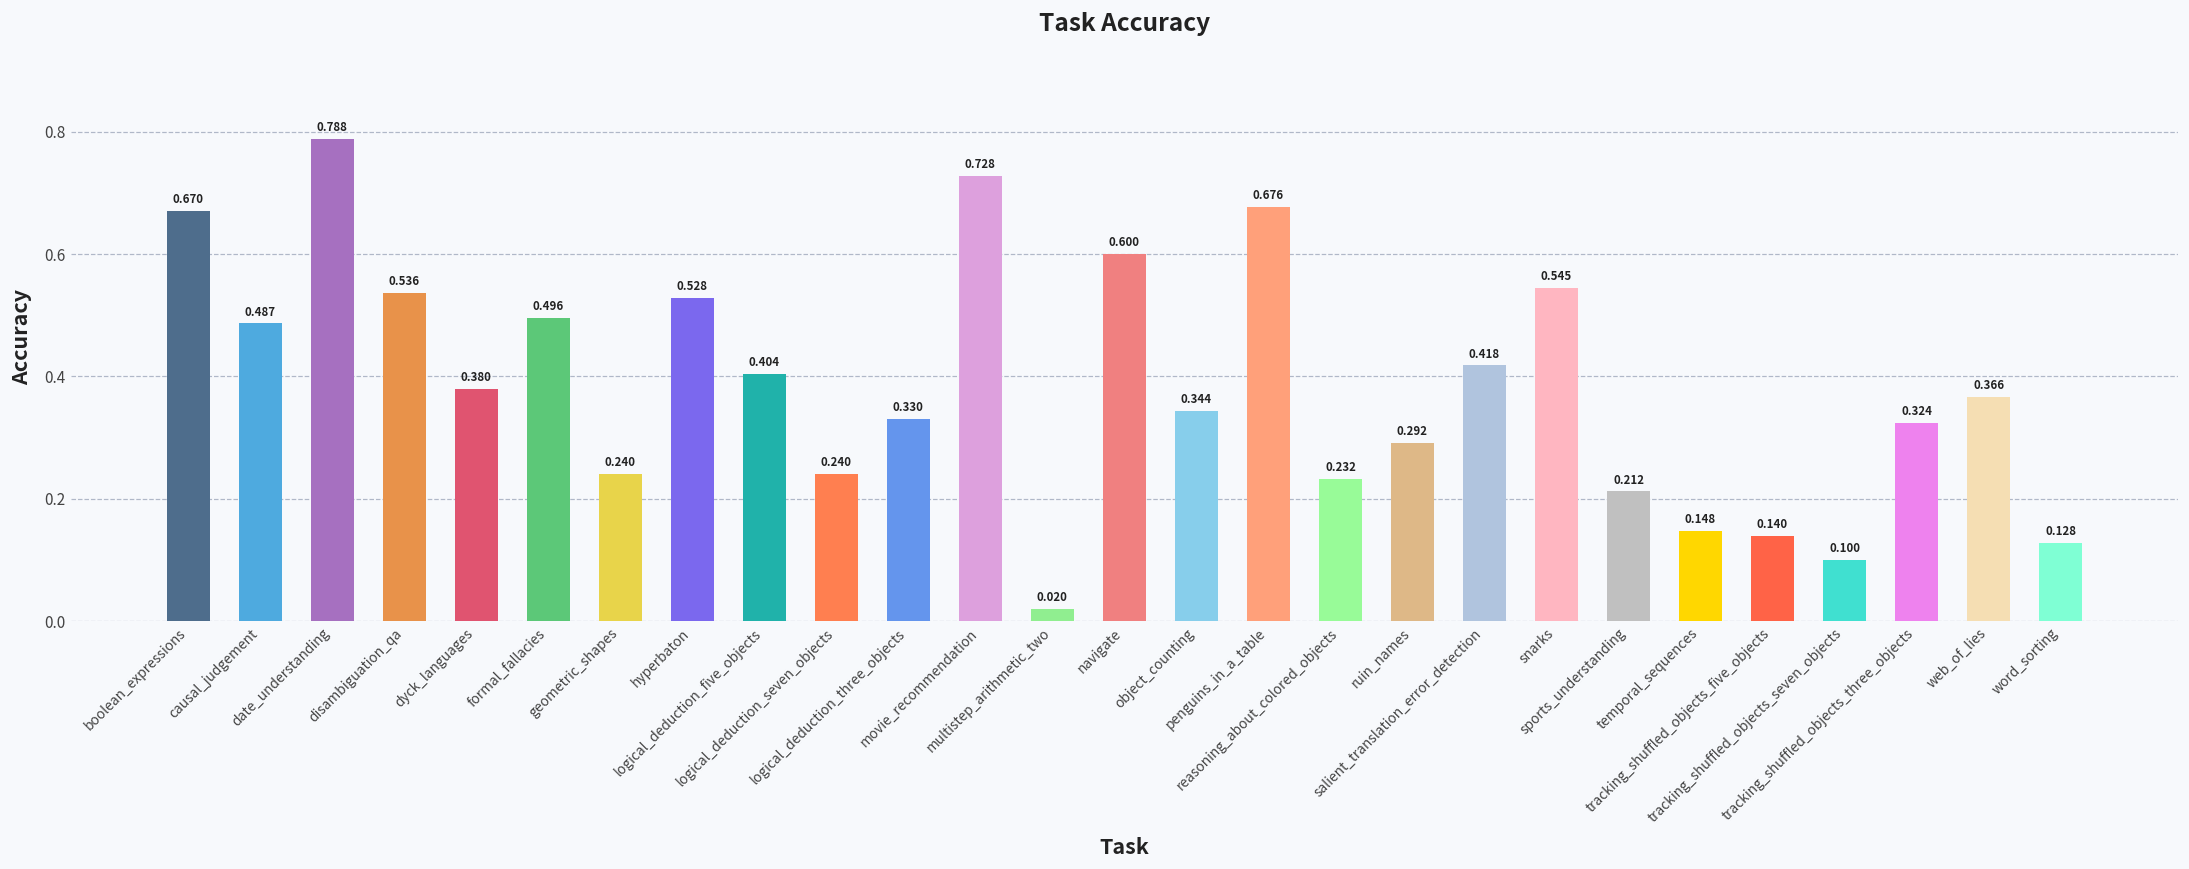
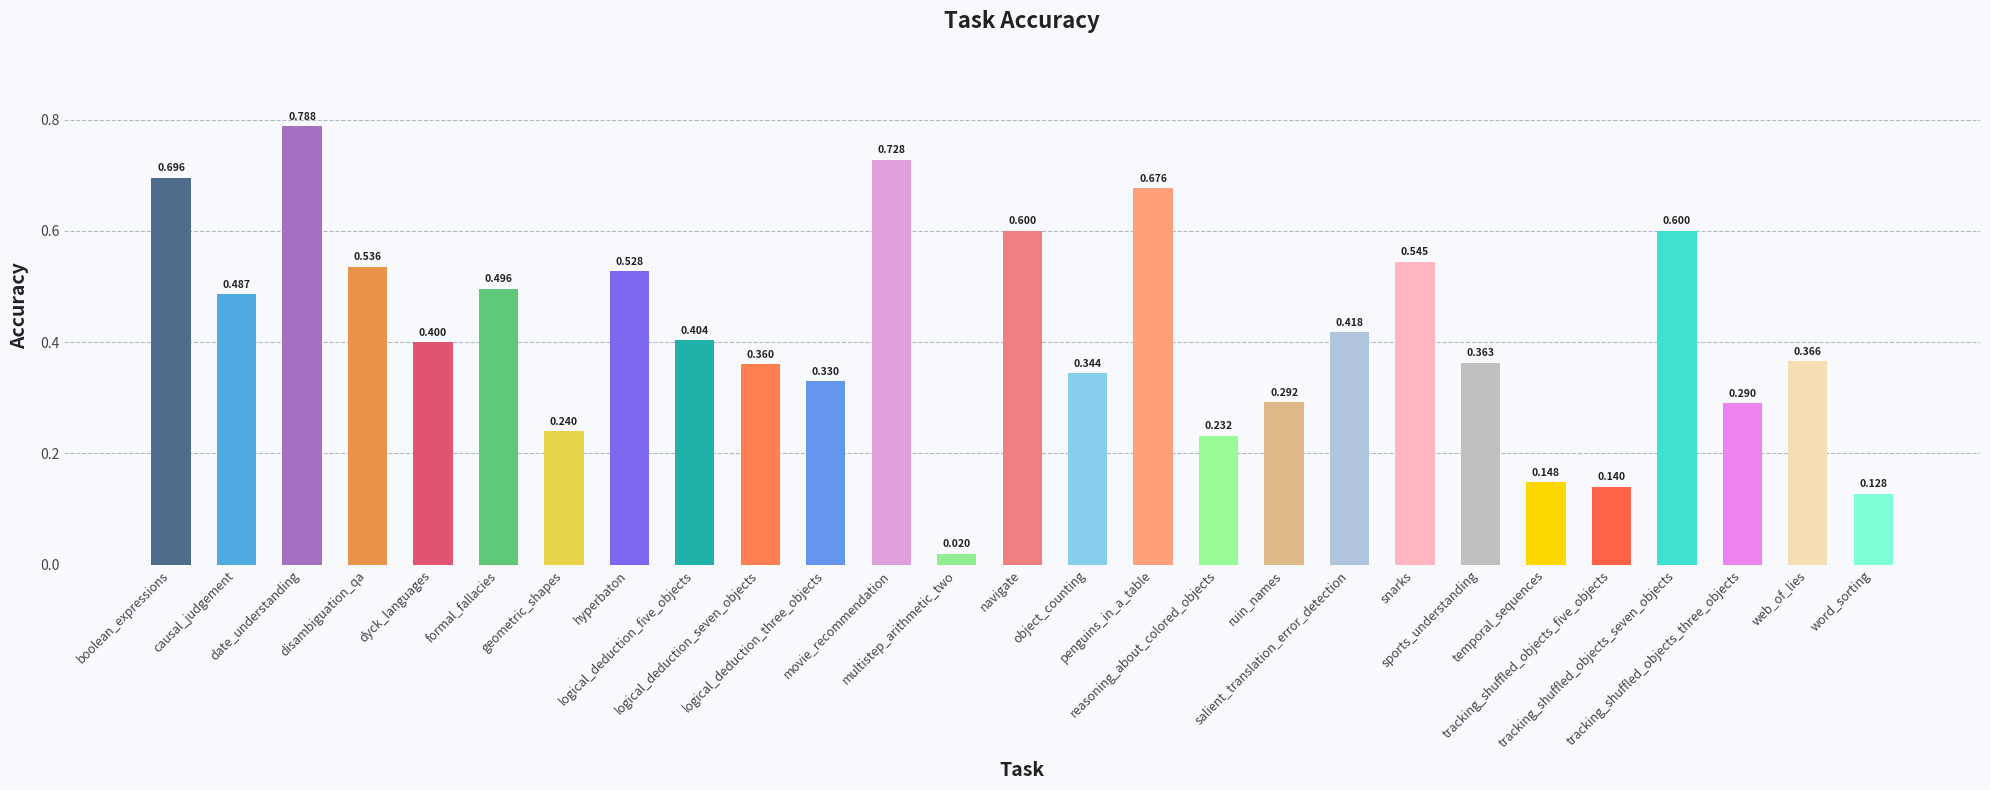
boolean_expressions: 0.670 -> 0.696
dyck_languages: 0.380 -> 0.400
logical_deduction_seven_objects: 0.240 -> 0.360
sports_understanding: 0.212 -> 0.363
tracking_shuffled_objects_seven_objects: 0.100 -> 0.600
tracking_shuffled_objects_three_objects: 0.324 -> 0.290
